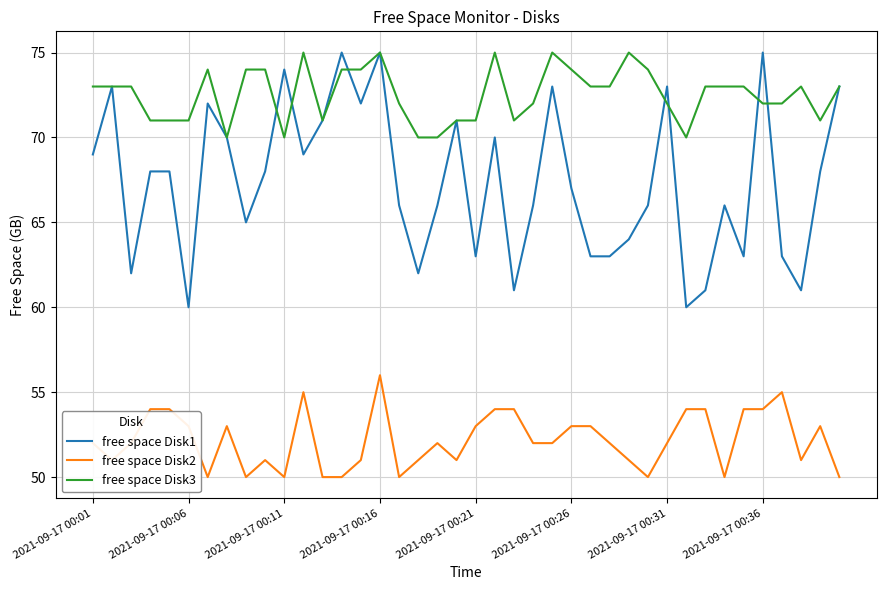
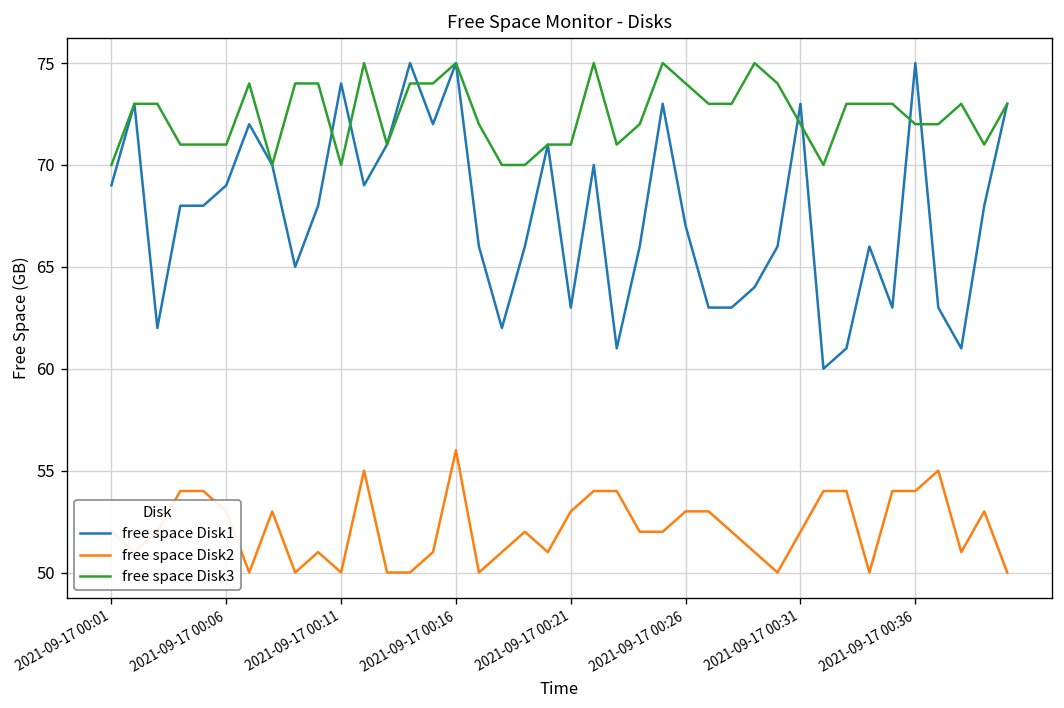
free space Disk3, 2021-09-17 00:01: 73 -> 70
free space Disk1, 2021-09-17 00:06: 60 -> 69
